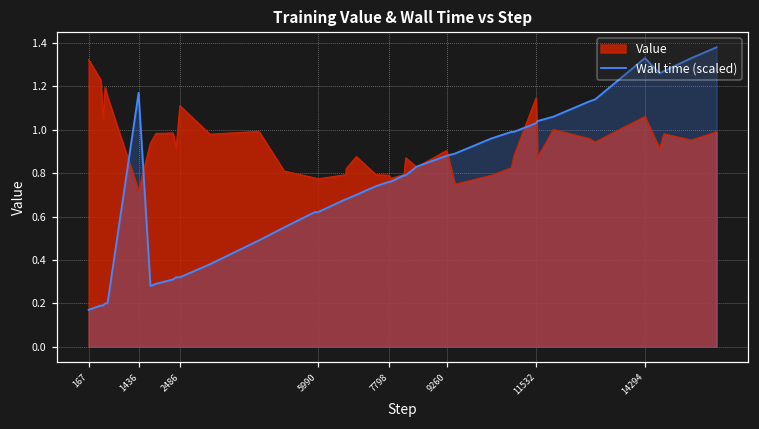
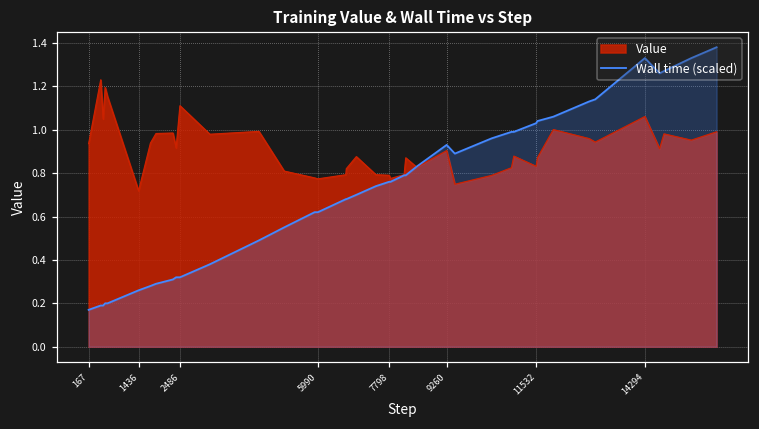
Value, 167: 1.32 -> 0.94
Wall time (scaled), 1436: 1.17 -> 0.26
Wall time (scaled), 9260: 0.88 -> 0.93
Value, 11532: 1.15 -> 0.83
